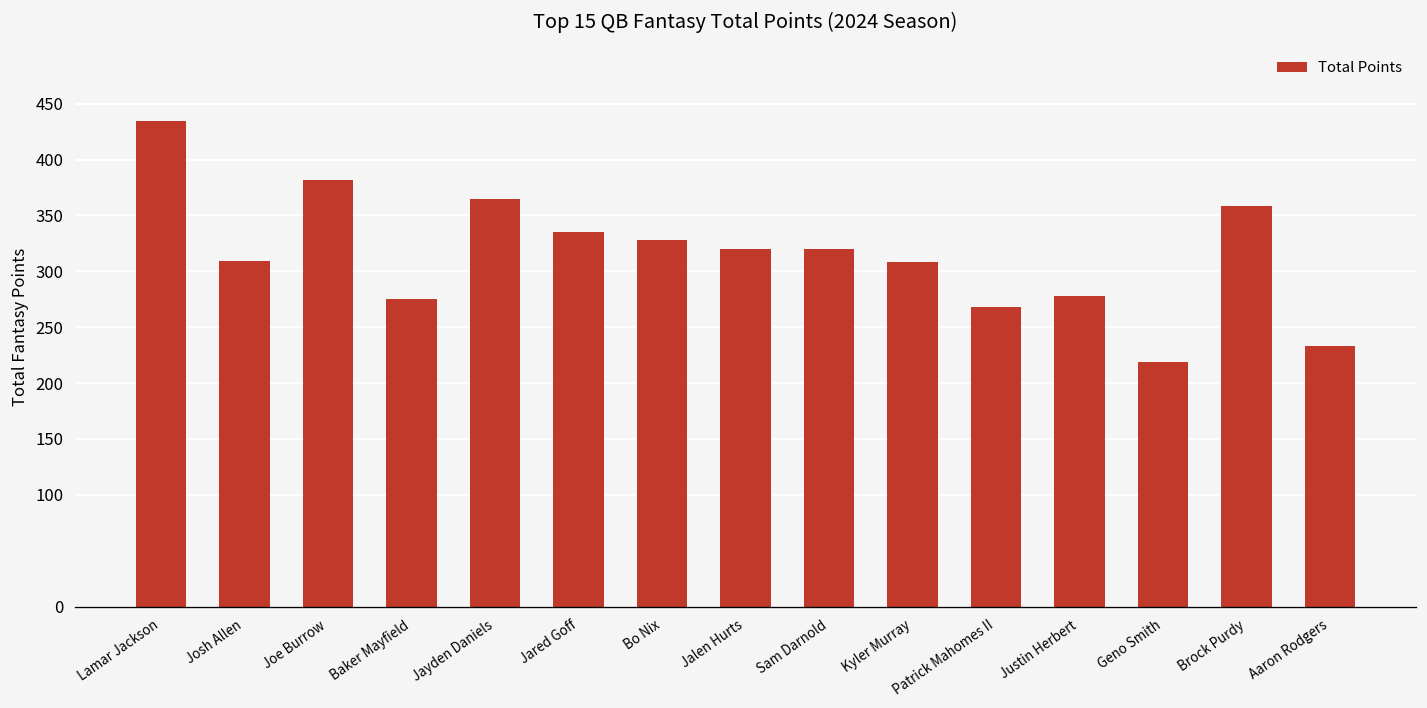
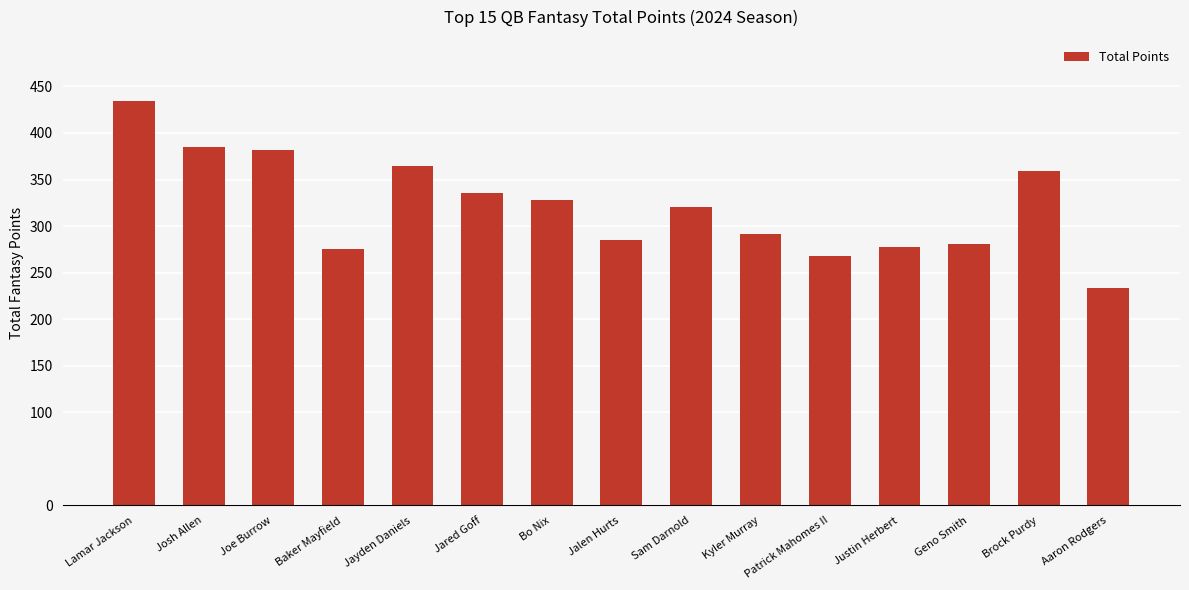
Josh Allen: 310 -> 390
Jalen Hurts: 320 -> 290
Kyler Murray: 310 -> 290
Geno Smith: 220 -> 280
